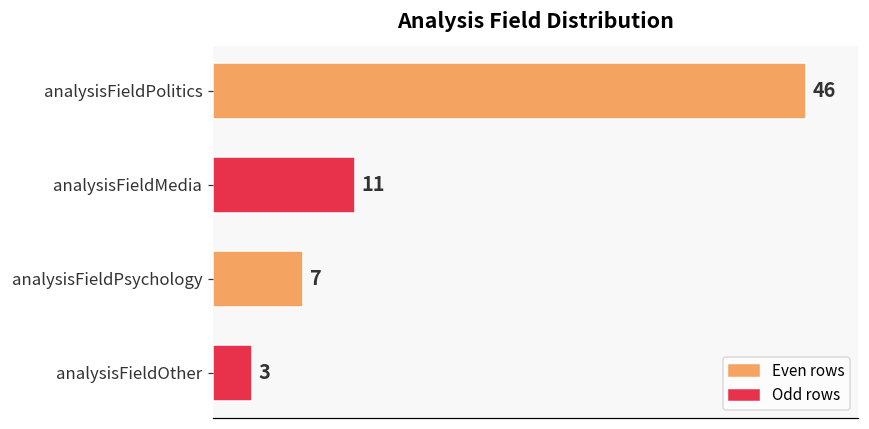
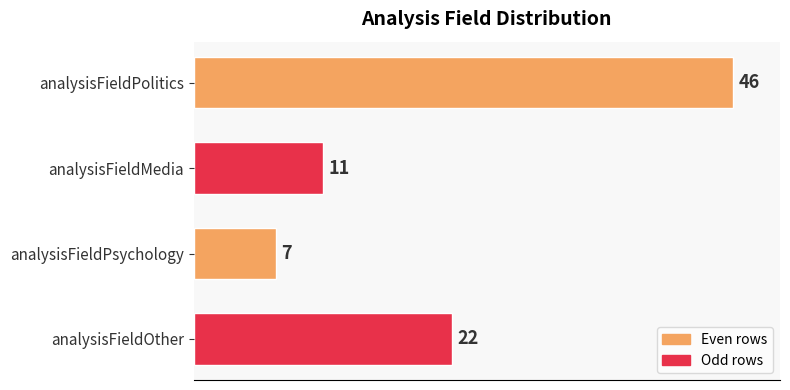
analysisFieldOther: 3 -> 22
